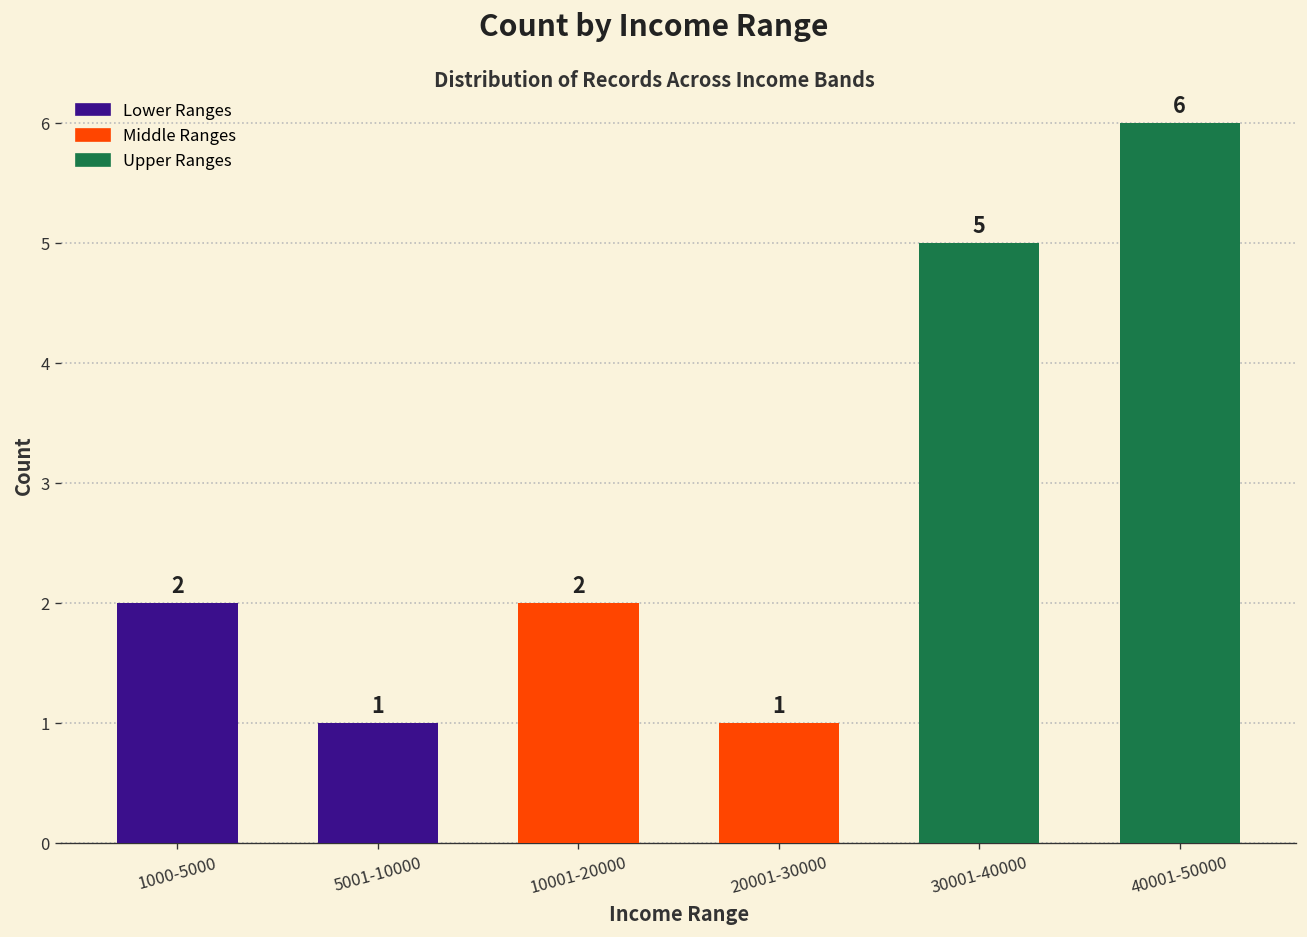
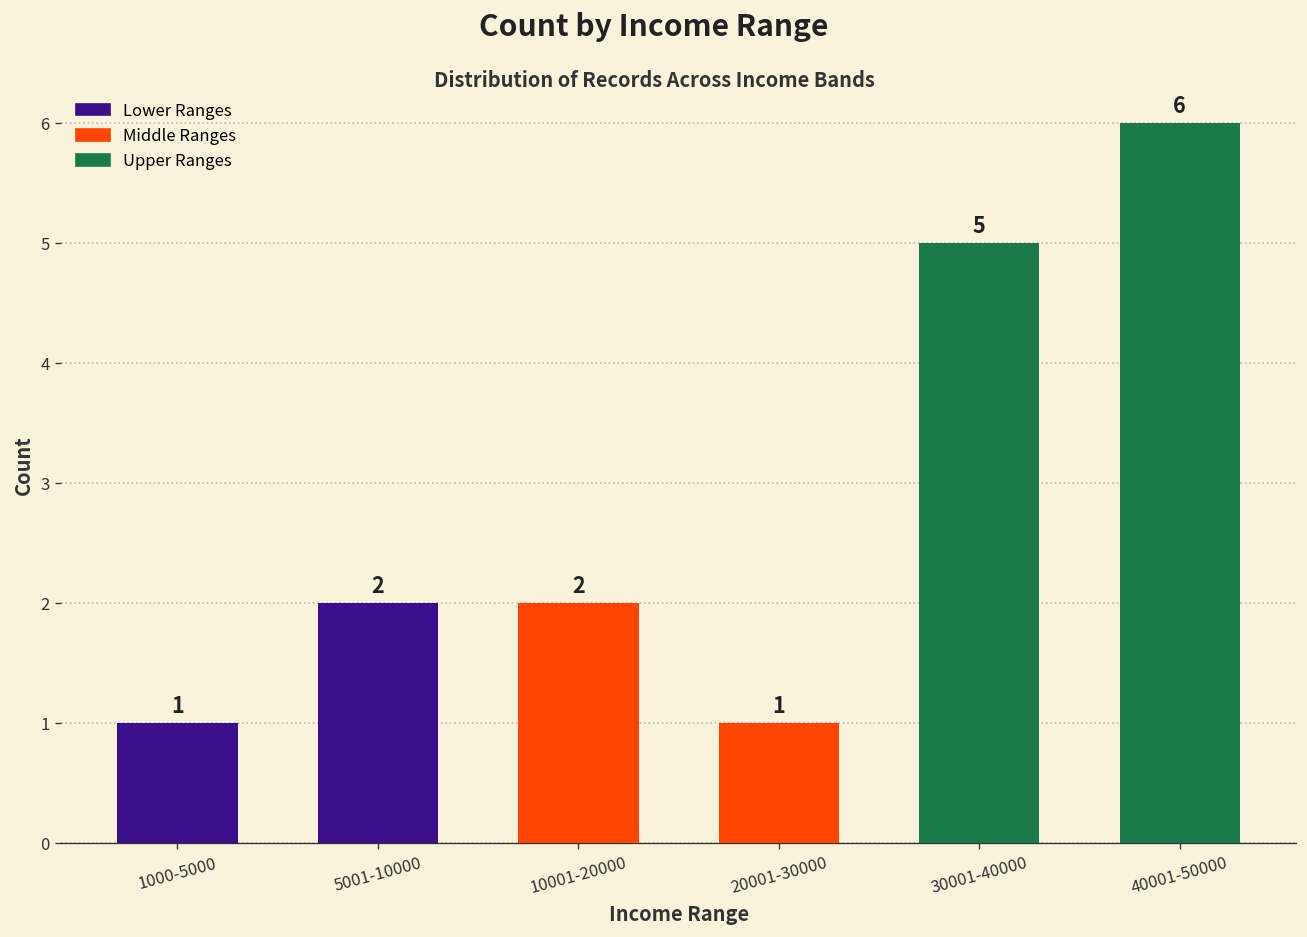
1000-5000: 2 -> 1
5001-10000: 1 -> 2
